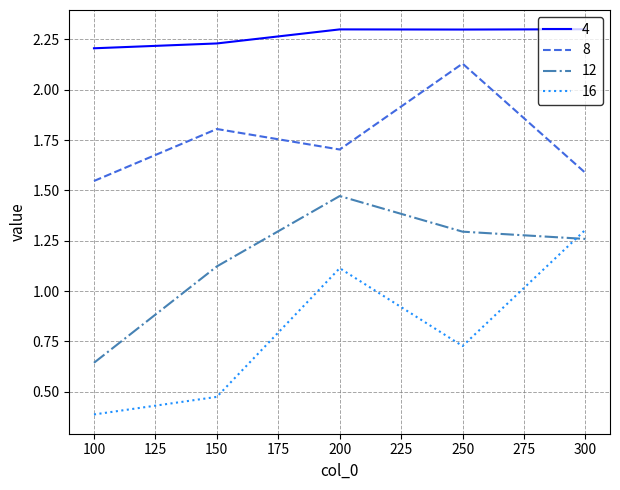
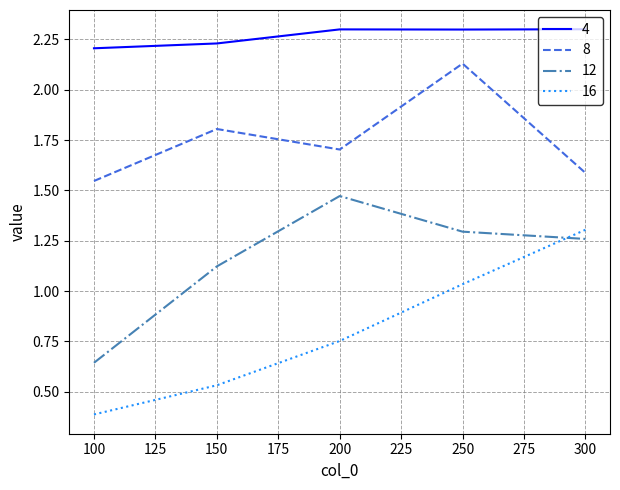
16, 150: 0.47 -> 0.53
16, 200: 1.11 -> 0.75
16, 250: 0.73 -> 1.03
